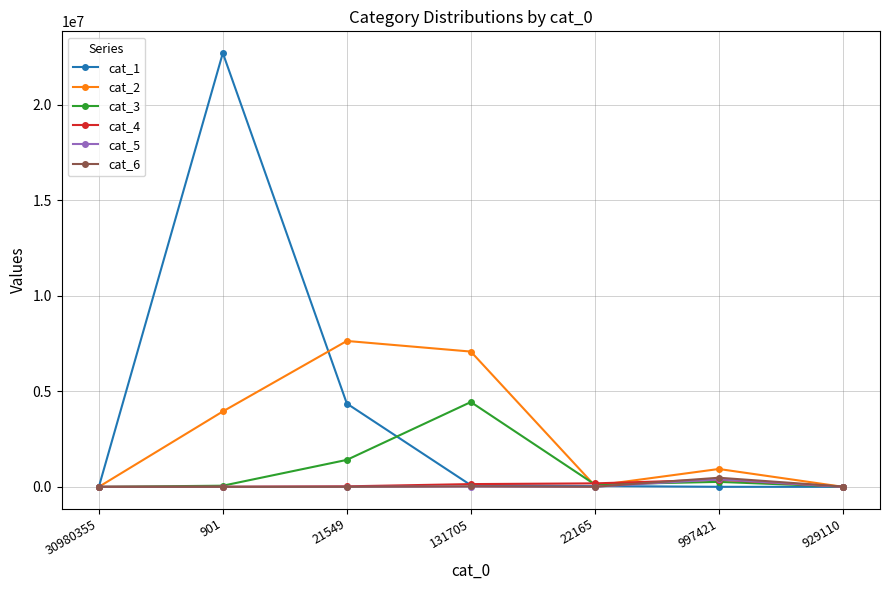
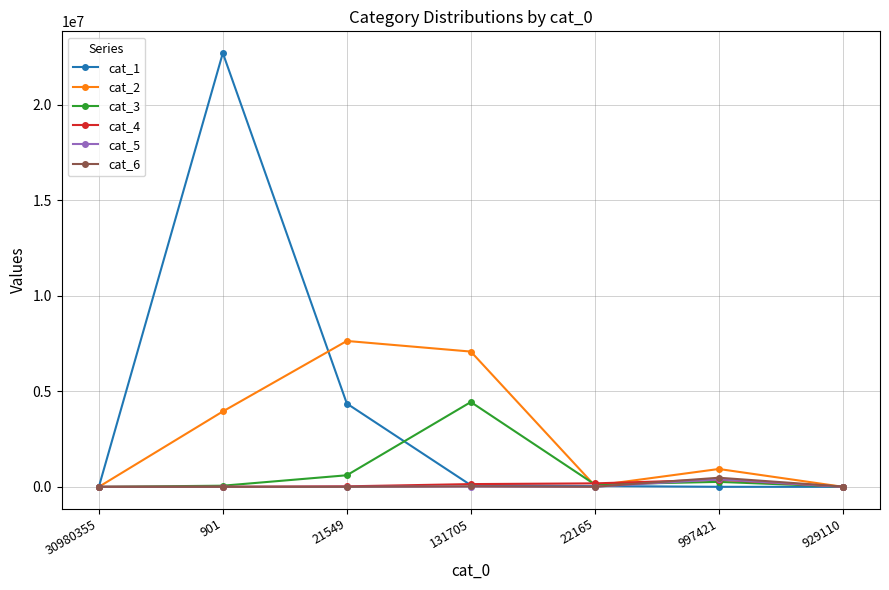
cat_3, 21549: 1400000 -> 600000
